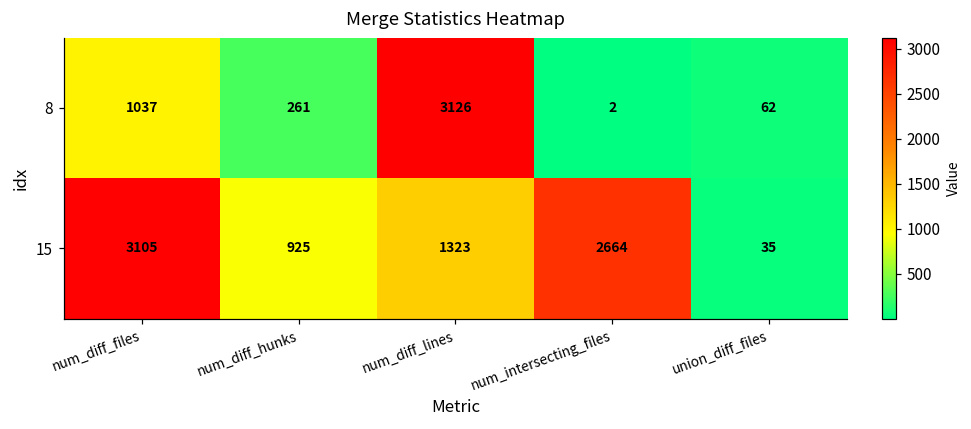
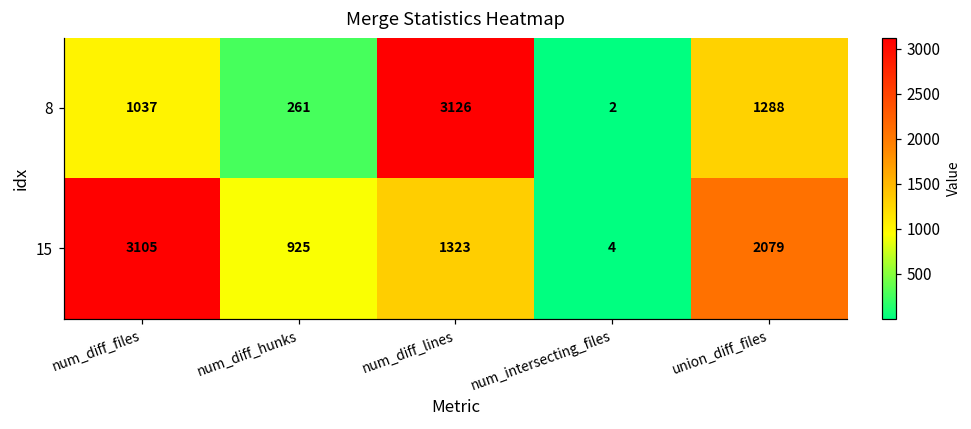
8, union_diff_files: 62 -> 1288
15, num_intersecting_files: 2664 -> 4
15, union_diff_files: 35 -> 2079
